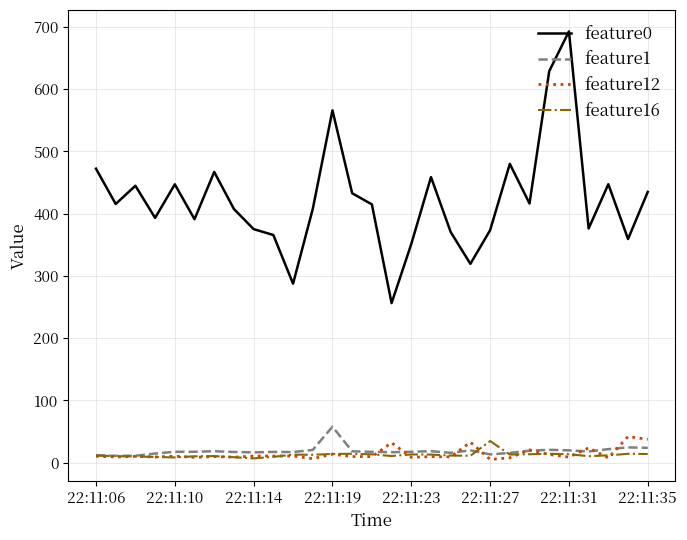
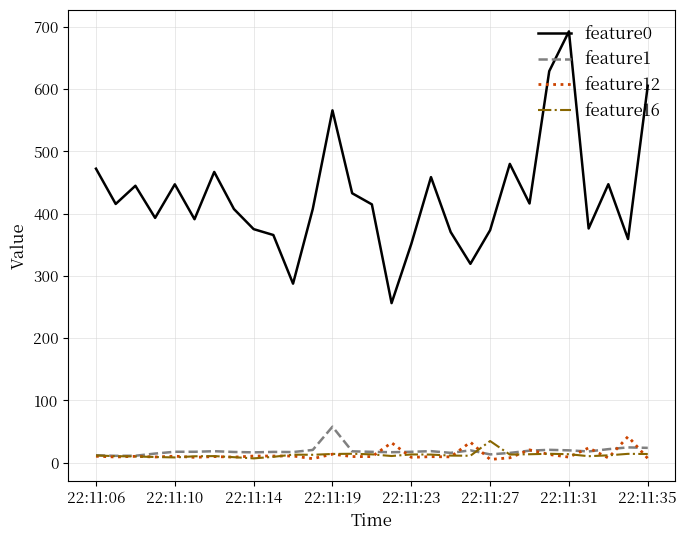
feature0, 22:11:35: 430 -> 610
feature12, 22:11:35: 40 -> 10
